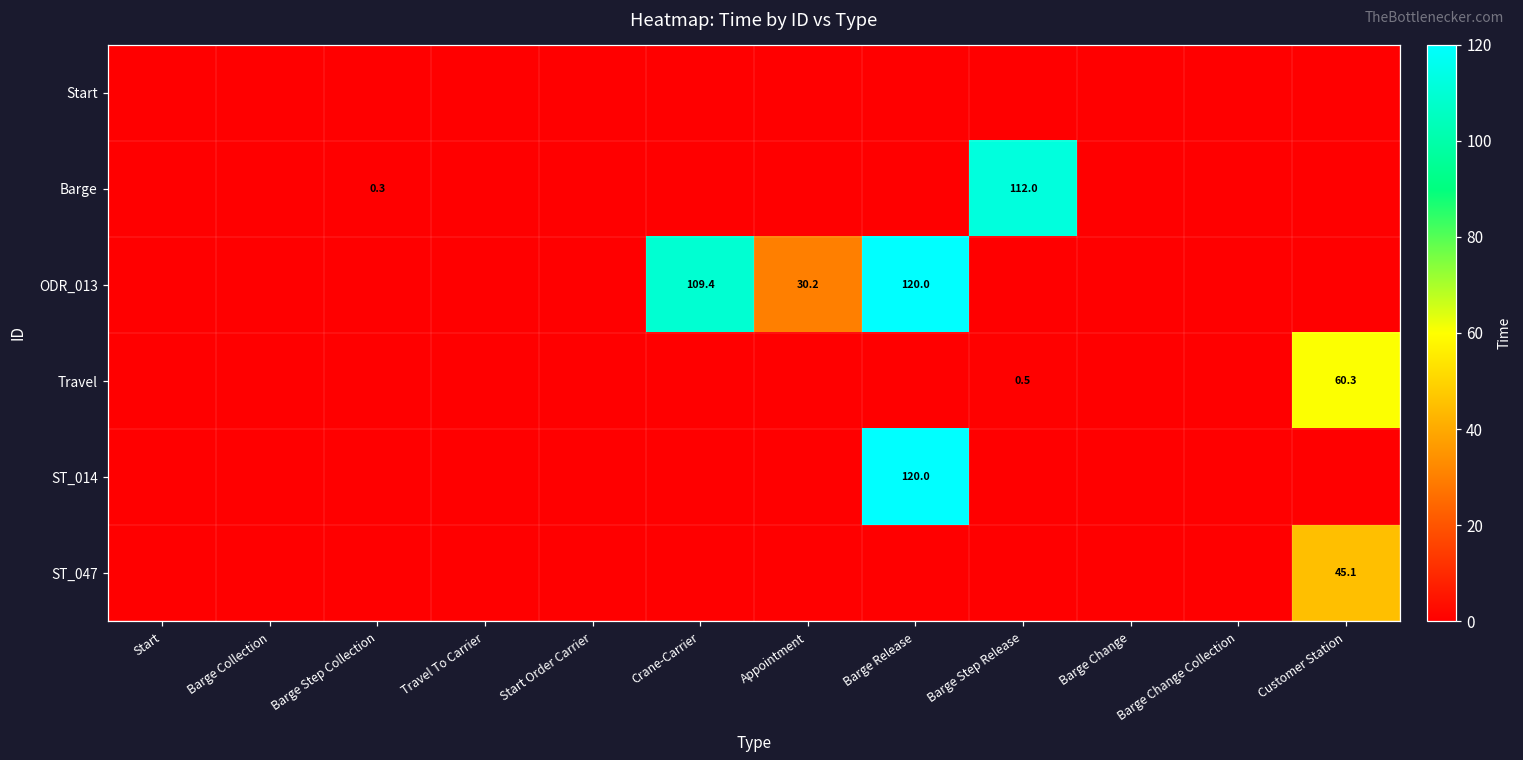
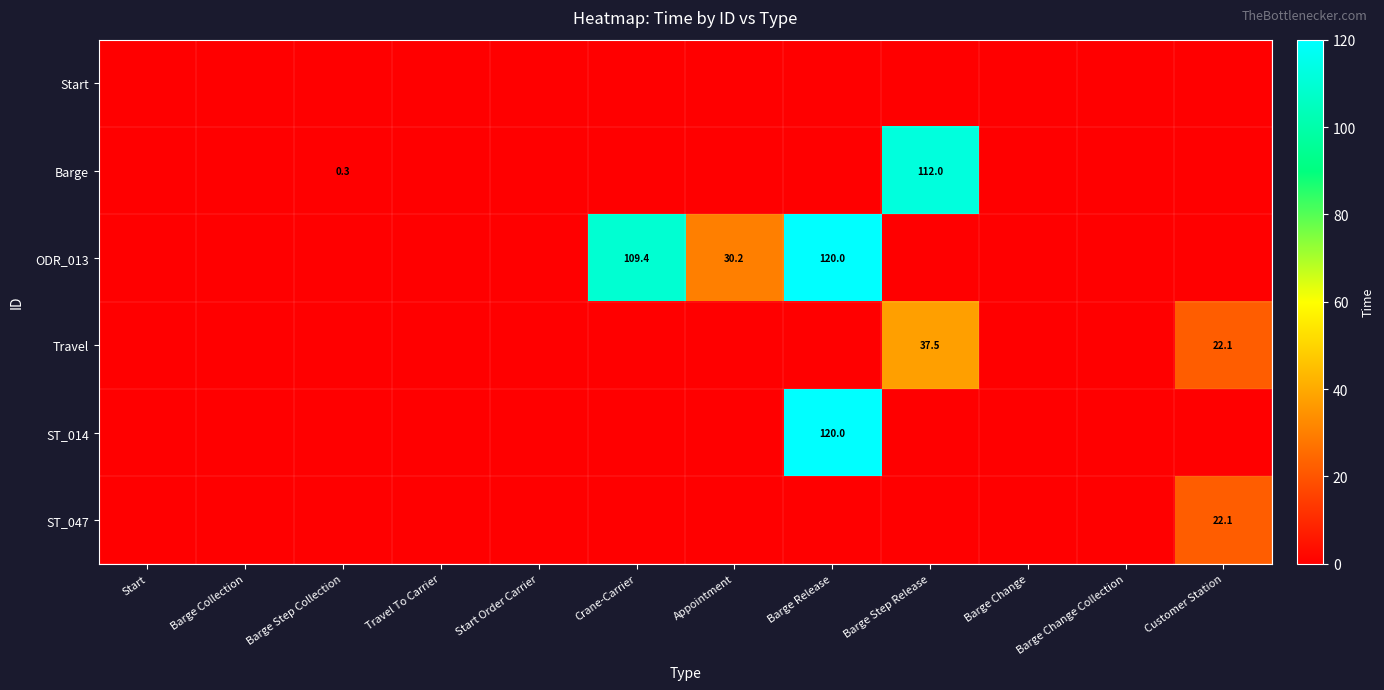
Travel, Barge Step Release: 0.5 -> 37.5
Travel, Customer Station: 60.3 -> 22.1
ST_047, Customer Station: 45.1 -> 22.1
